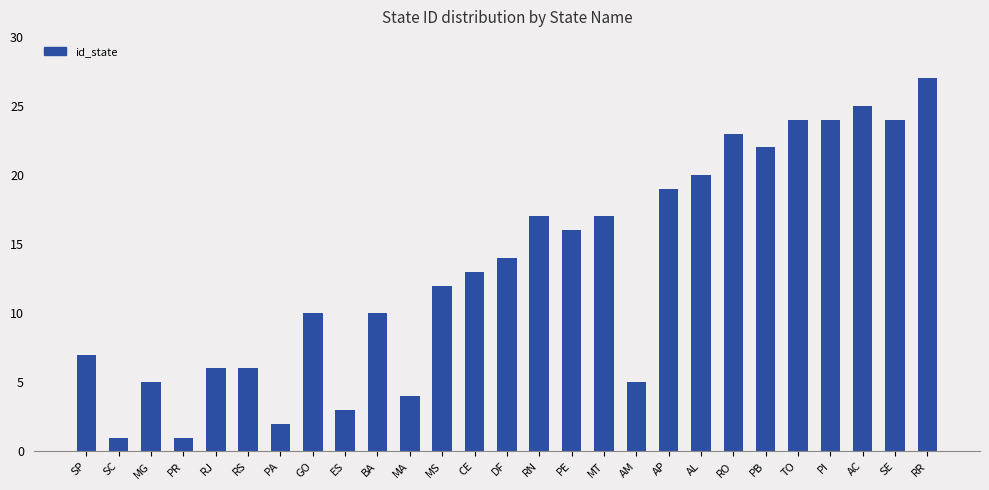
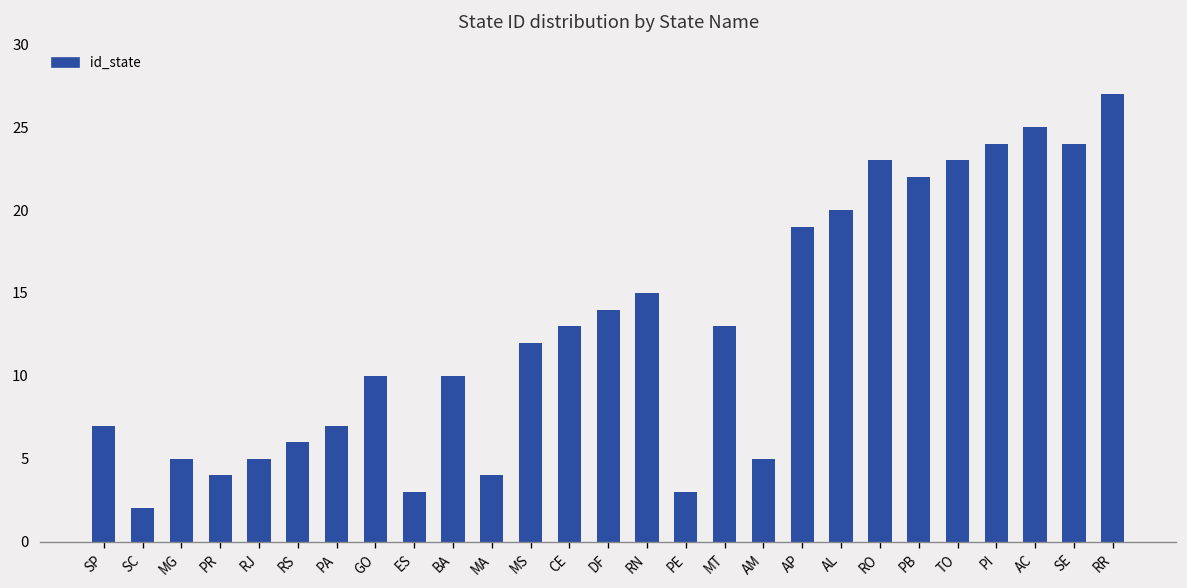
SC: 1 -> 2
PR: 1 -> 4
RJ: 6 -> 5
PA: 2 -> 7
RN: 17 -> 15
PE: 16 -> 3
MT: 17 -> 13
TO: 24 -> 23
